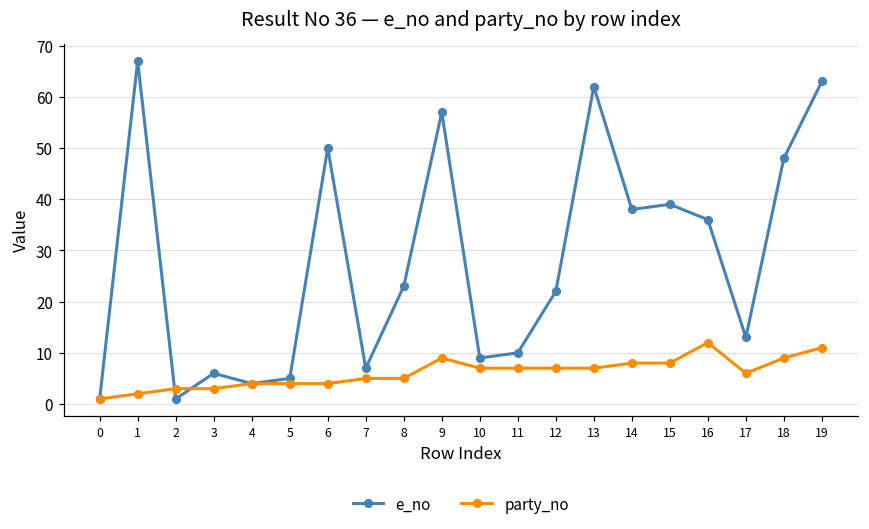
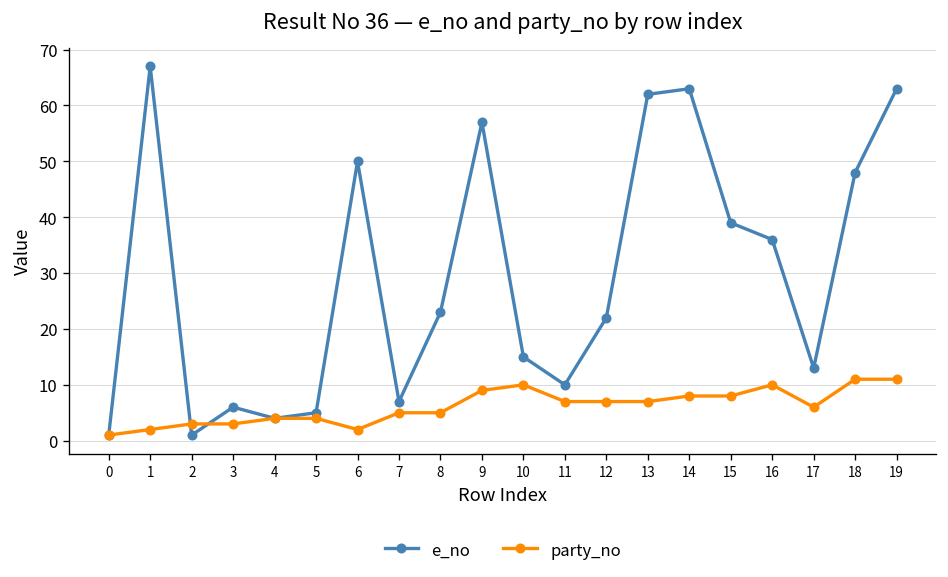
party_no, 6: 4 -> 2
e_no, 10: 9 -> 15
party_no, 10: 7 -> 10
e_no, 14: 38 -> 63
party_no, 16: 12 -> 10
party_no, 18: 9 -> 11
